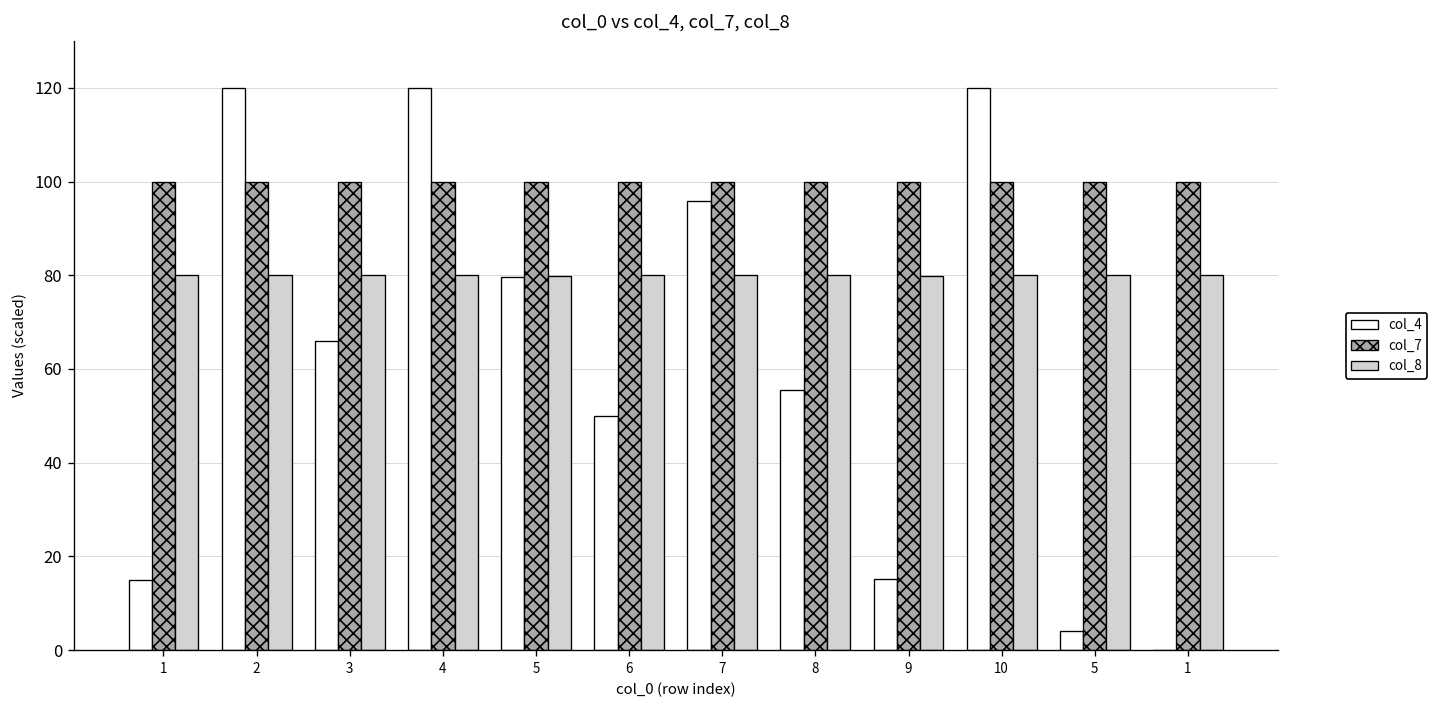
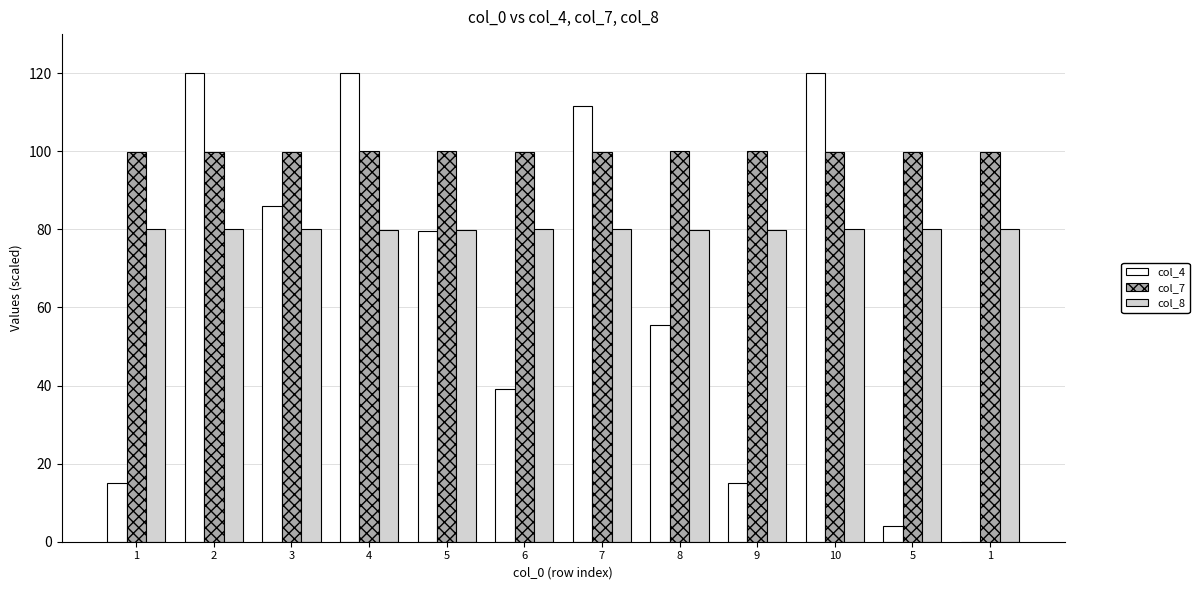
col_4, 3: 66 -> 86
col_4, 6: 50 -> 39
col_4, 7: 96 -> 112
